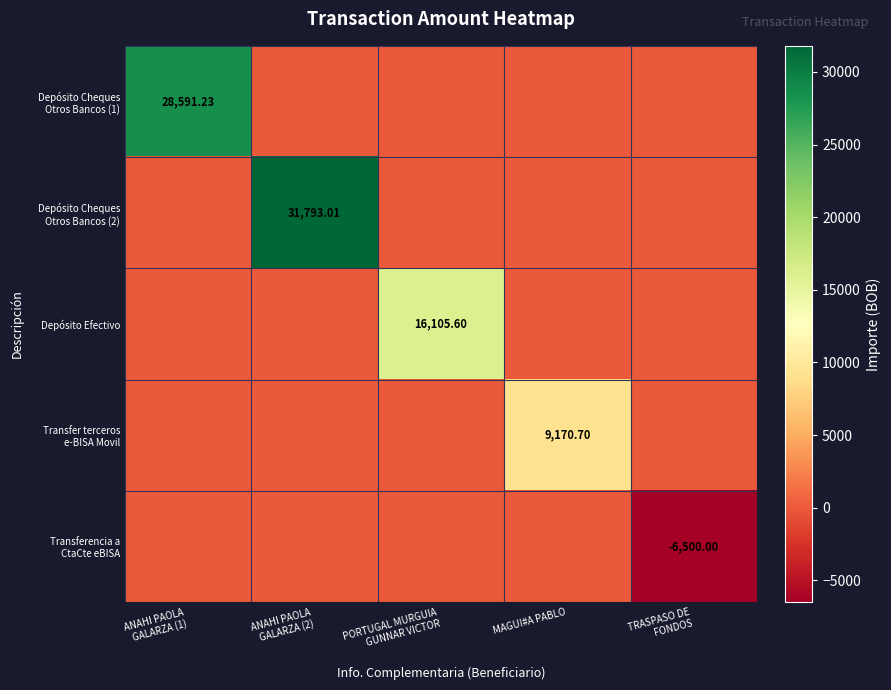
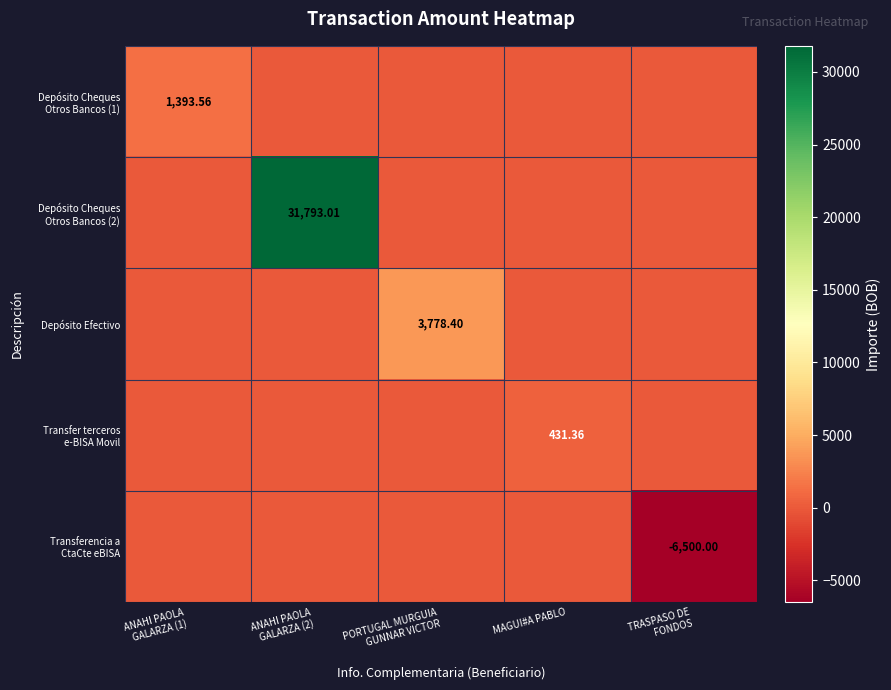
Depósito Cheques Otros Bancos (1), ANAHI PAOLA GALARZA (1): 28,591.23 -> 1,393.56
Depósito Efectivo, PORTUGAL MURGUIA GUNNAR VICTOR: 16,105.60 -> 3,778.40
Transfer terceros e-BISA Movil, MAGUI#A PABLO: 9,170.70 -> 431.36
